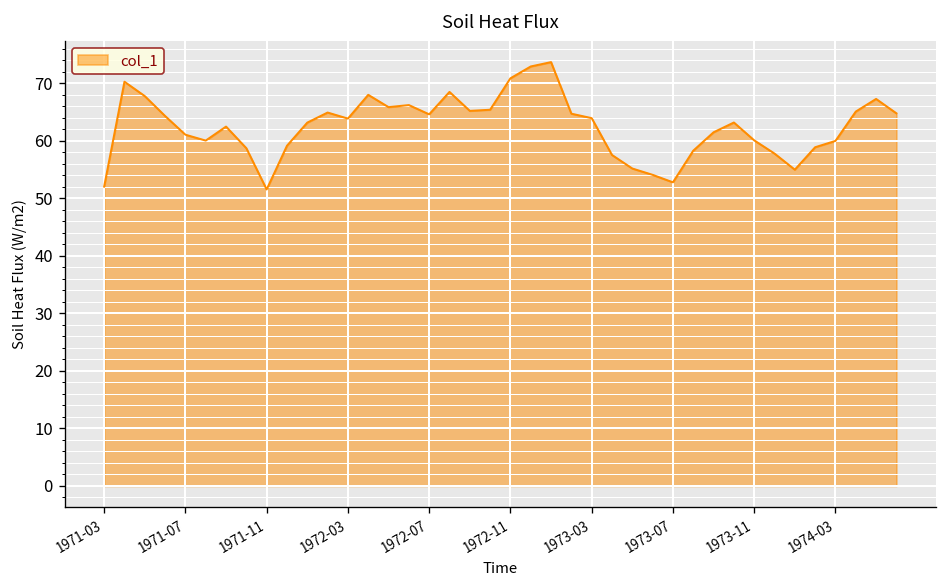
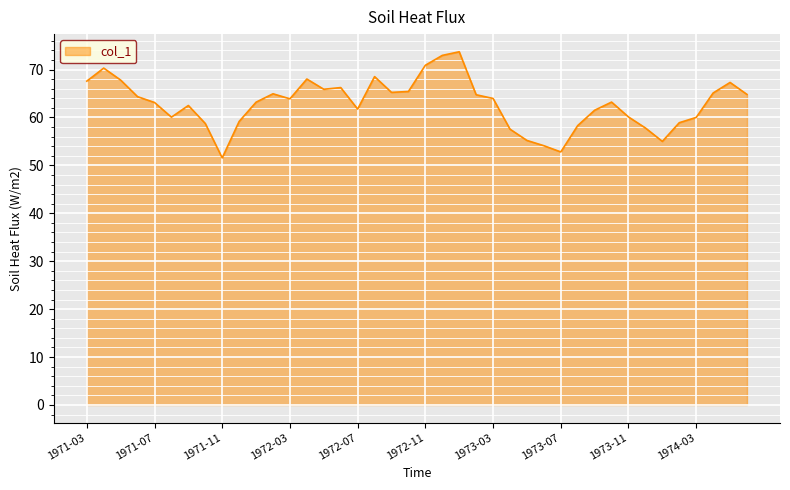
1971-03: 52 -> 68
1971-07: 61 -> 63
1972-07: 65 -> 62
